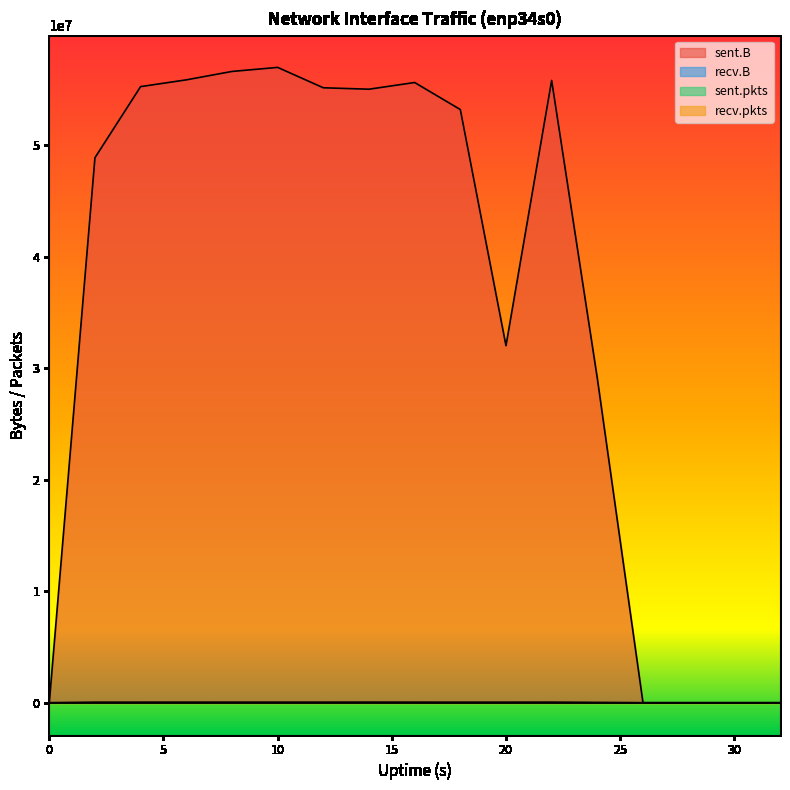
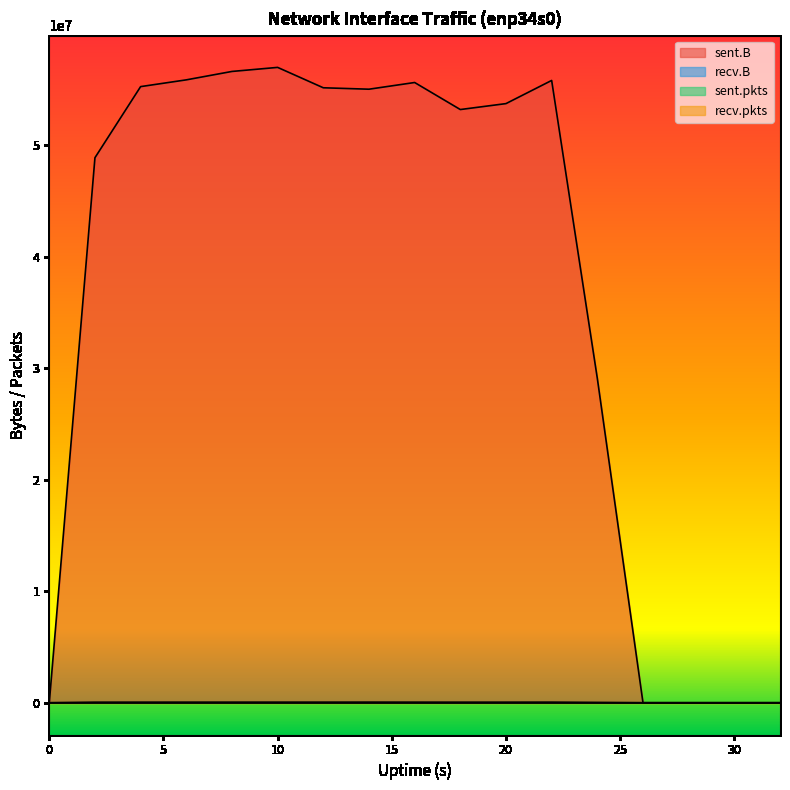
sent.B, 20: 32000000 -> 53700000
